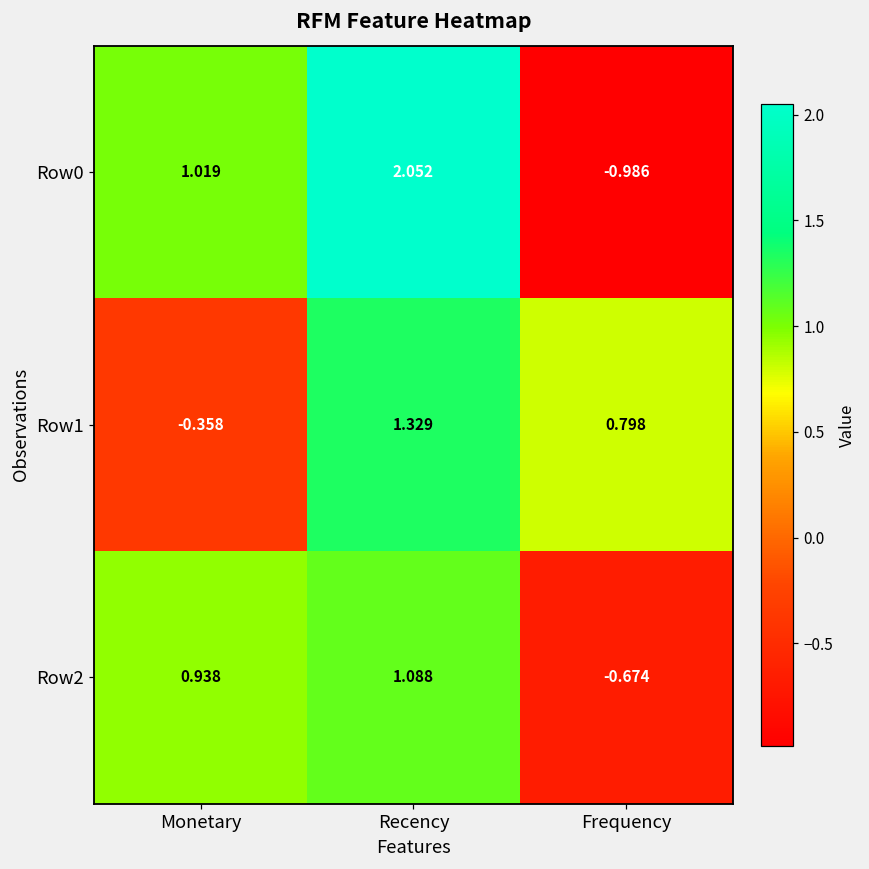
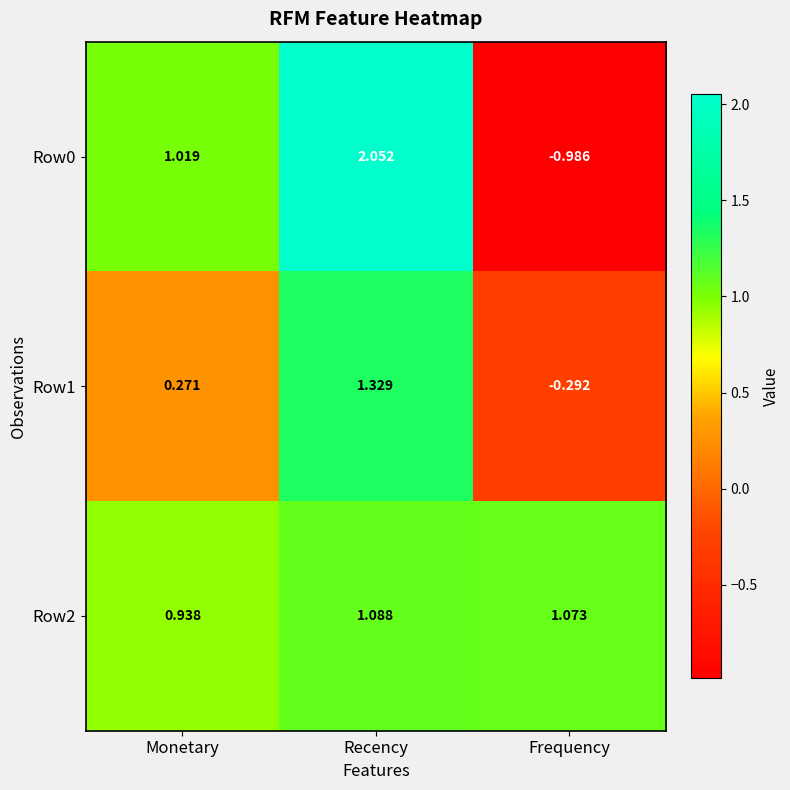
Row1, Monetary: -0.358 -> 0.271
Row1, Frequency: 0.798 -> -0.292
Row2, Frequency: -0.674 -> 1.073
